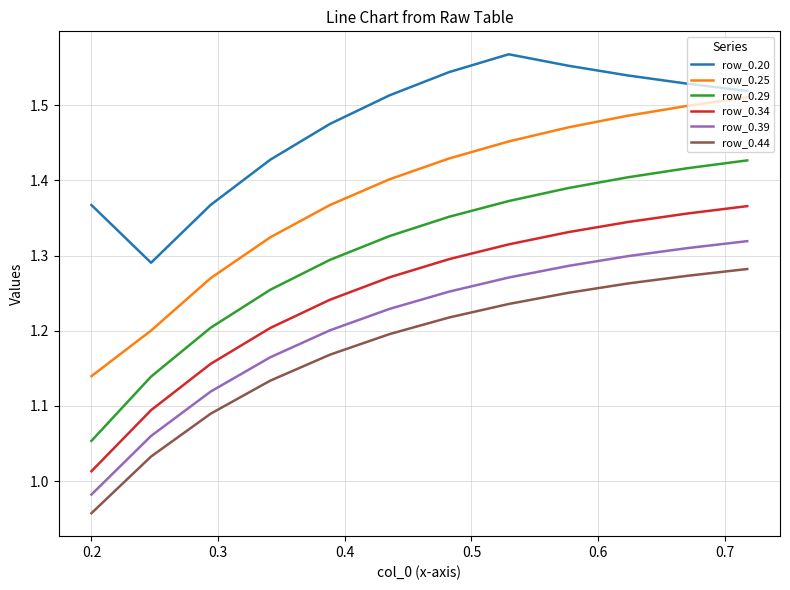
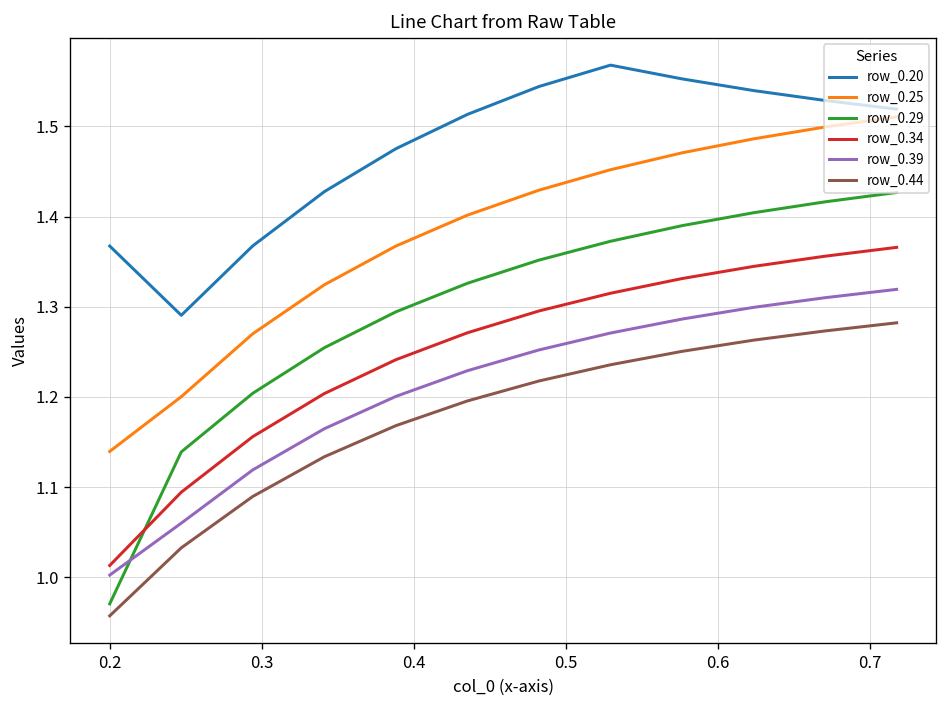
row_0.29, 0.2: 1.05 -> 0.97
row_0.39, 0.2: 0.98 -> 1.00
